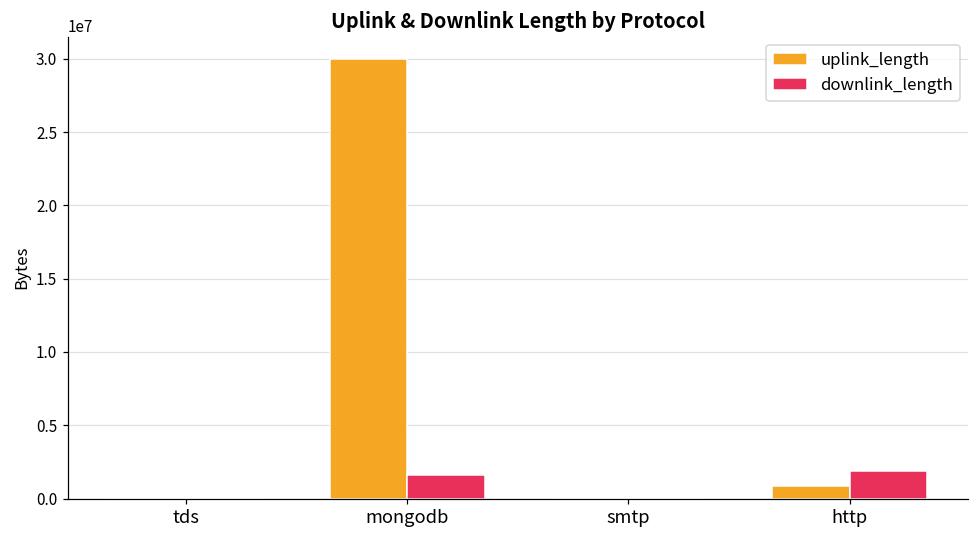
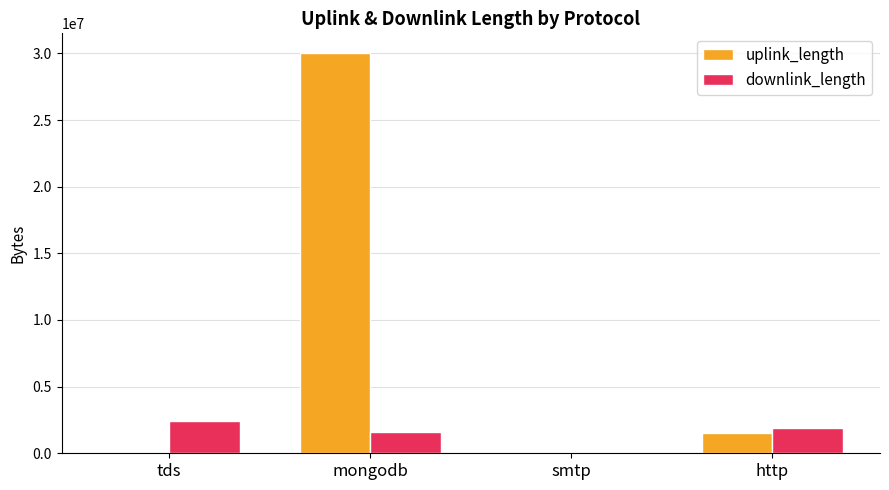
downlink_length, tds: 0 -> 2400000
uplink_length, http: 800000 -> 1500000
